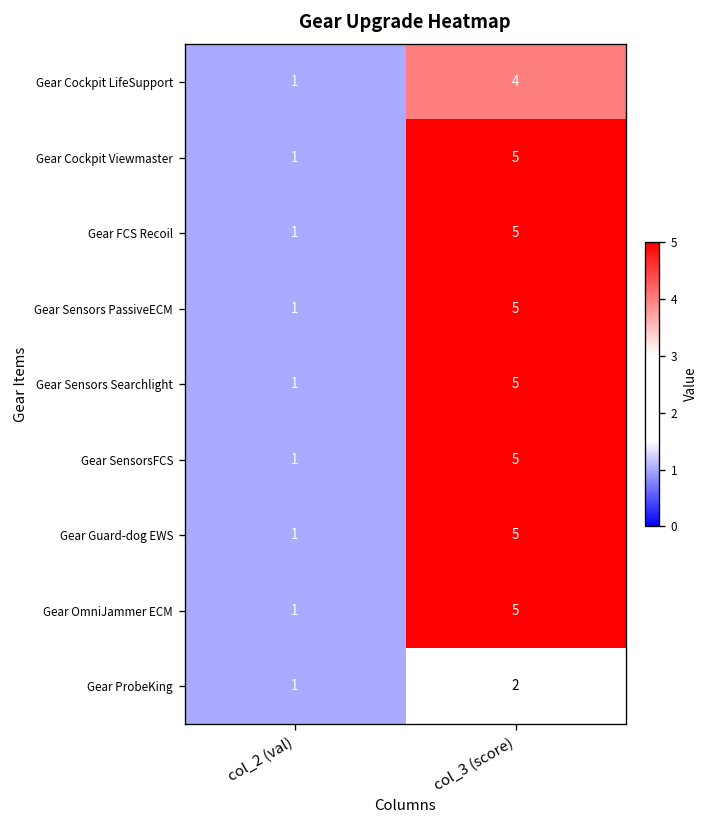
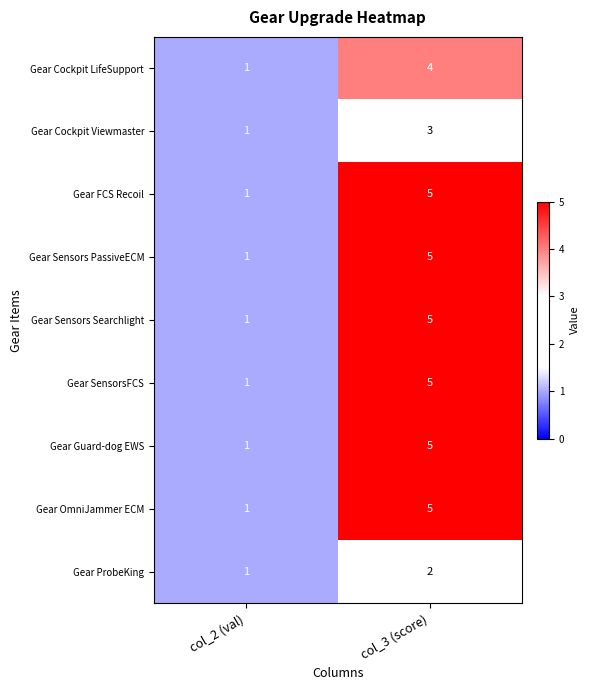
Gear Cockpit Viewmaster, col_3 (score): 5 -> 3
